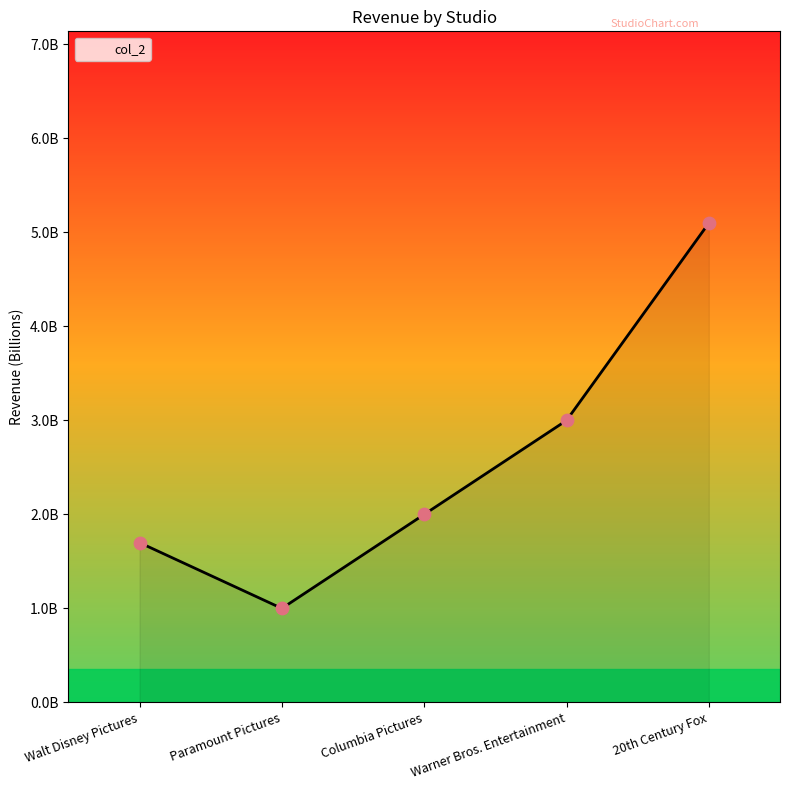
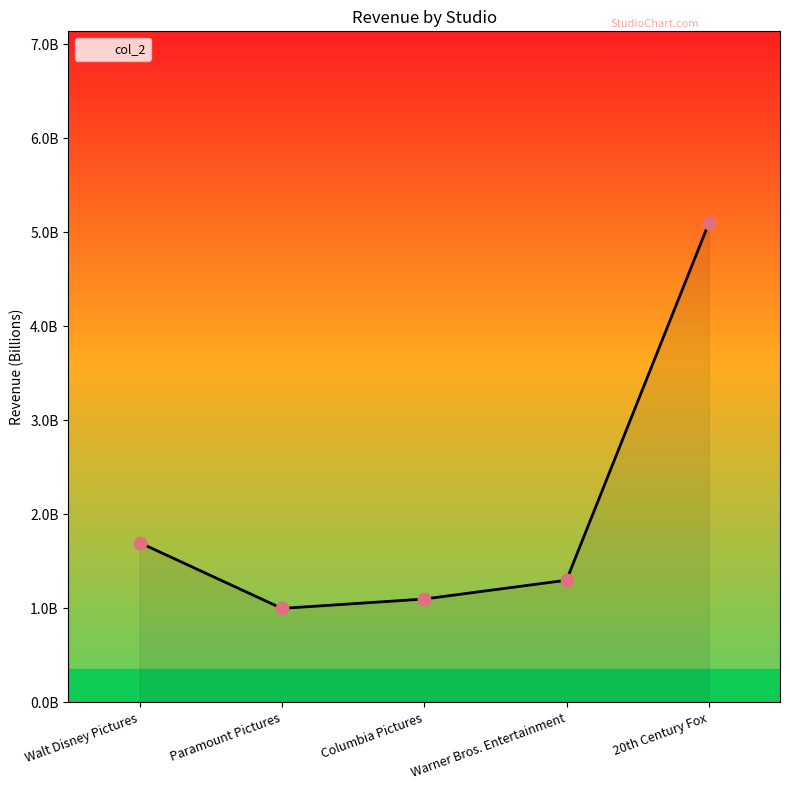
Columbia Pictures: 2000000000 -> 1100000000
Warner Bros. Entertainment: 3000000000 -> 1300000000
